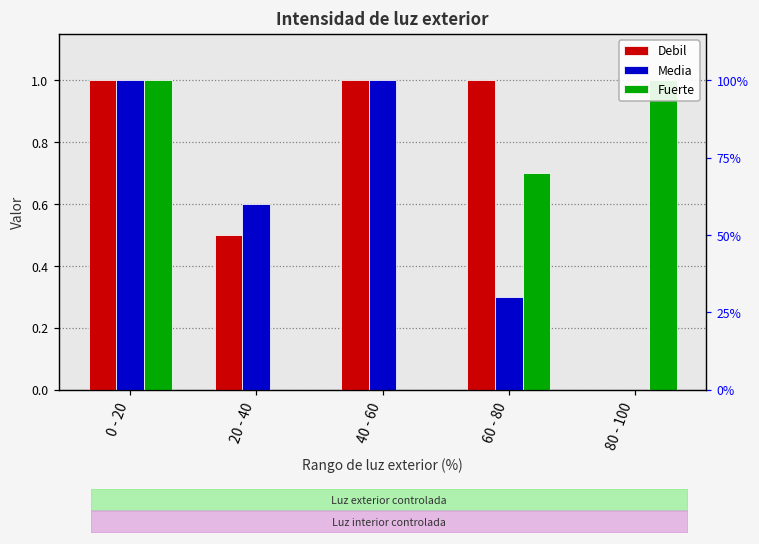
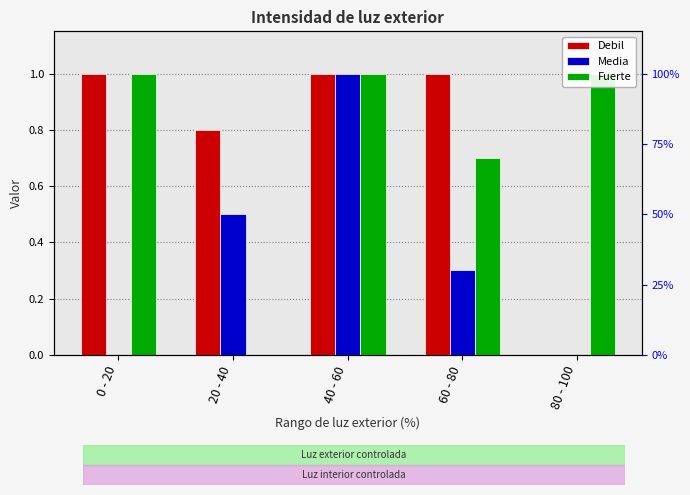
Media, 0 - 20: 1 -> 0
Debil, 20 - 40: 0.5 -> 0.8
Media, 20 - 40: 0.6 -> 0.5
Fuerte, 40 - 60: 0 -> 1
